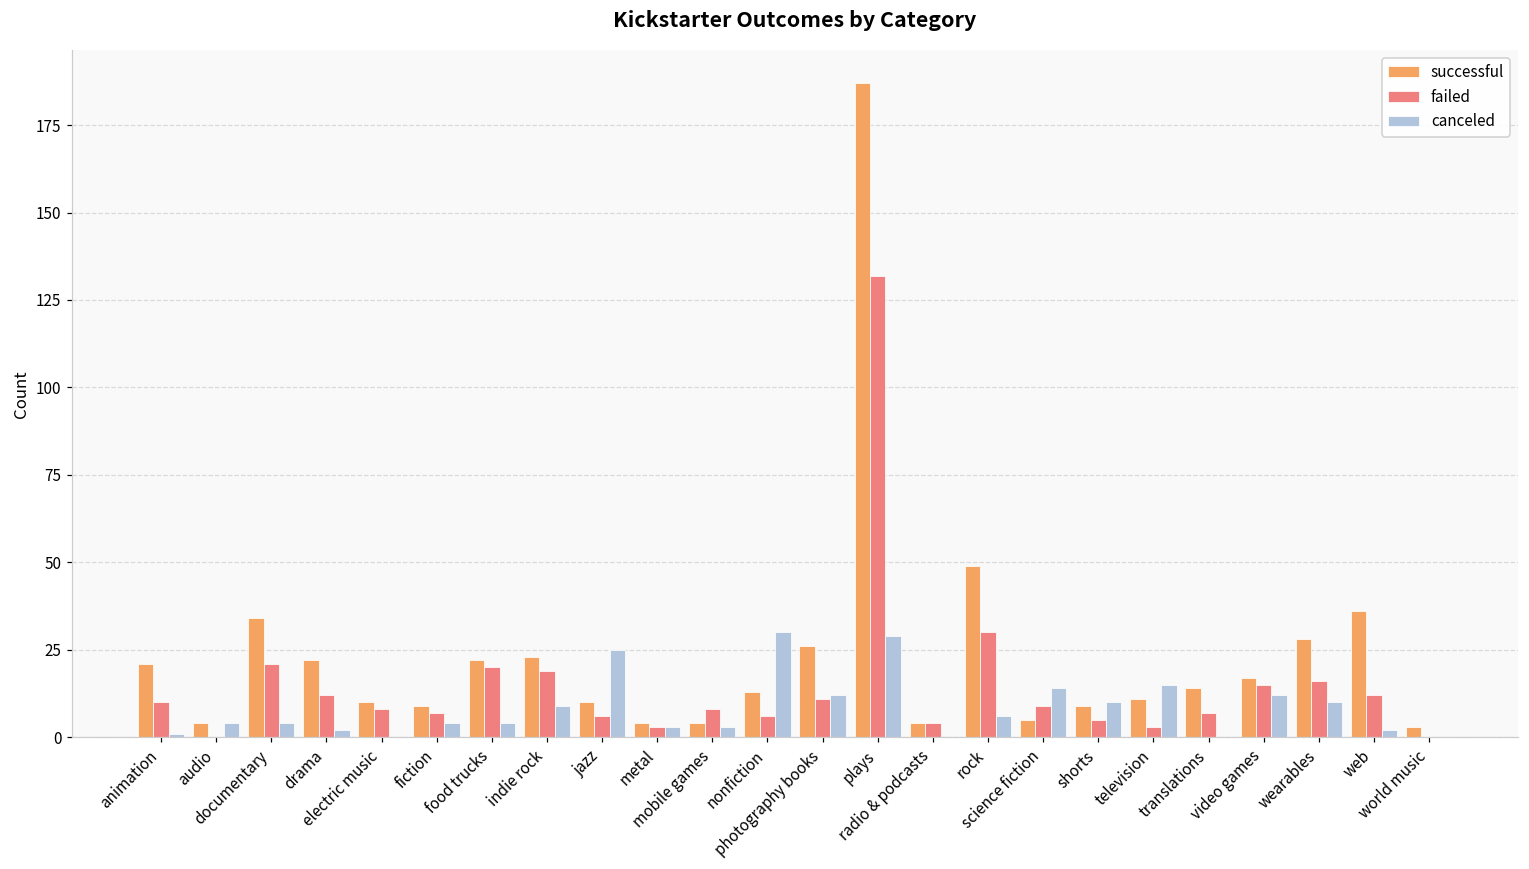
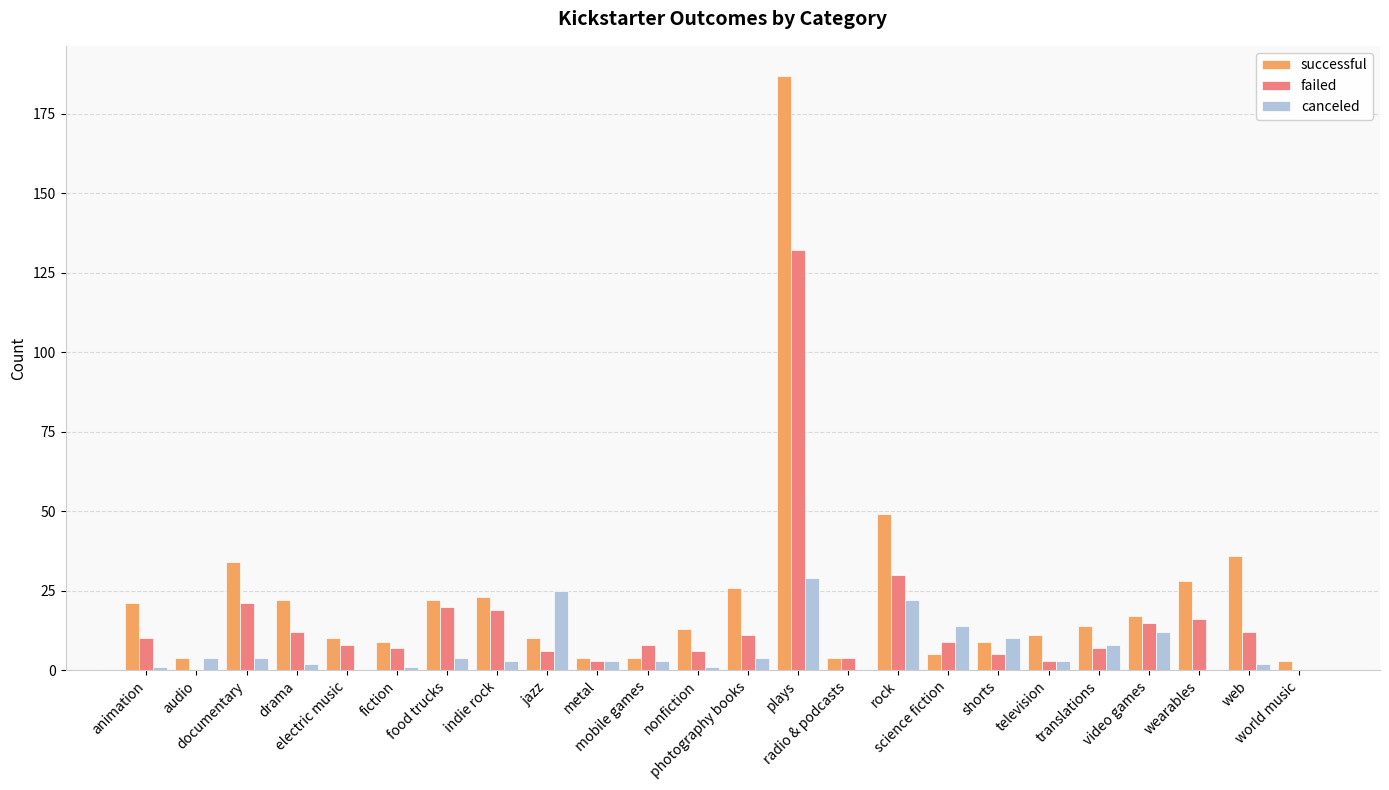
canceled, fiction: 4 -> 1
canceled, indie rock: 9 -> 3
canceled, nonfiction: 30 -> 1
canceled, photography books: 12 -> 4
canceled, rock: 6 -> 22
canceled, television: 15 -> 3
canceled, translations: 0 -> 8
canceled, wearables: 10 -> 0
